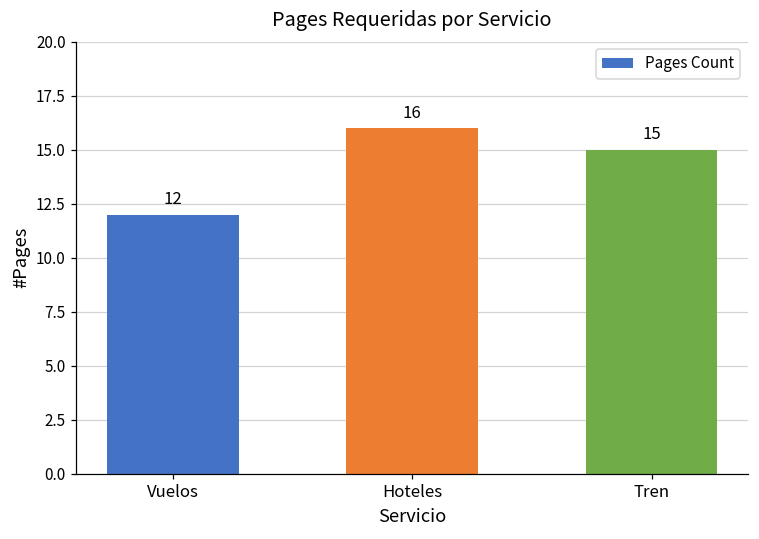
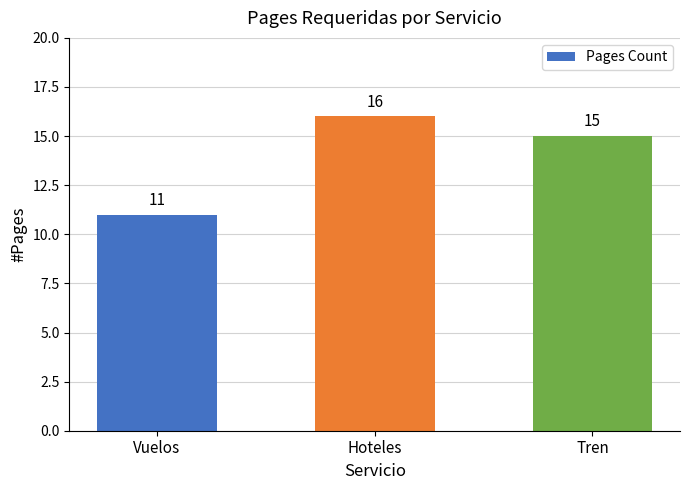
Vuelos: 12 -> 11
